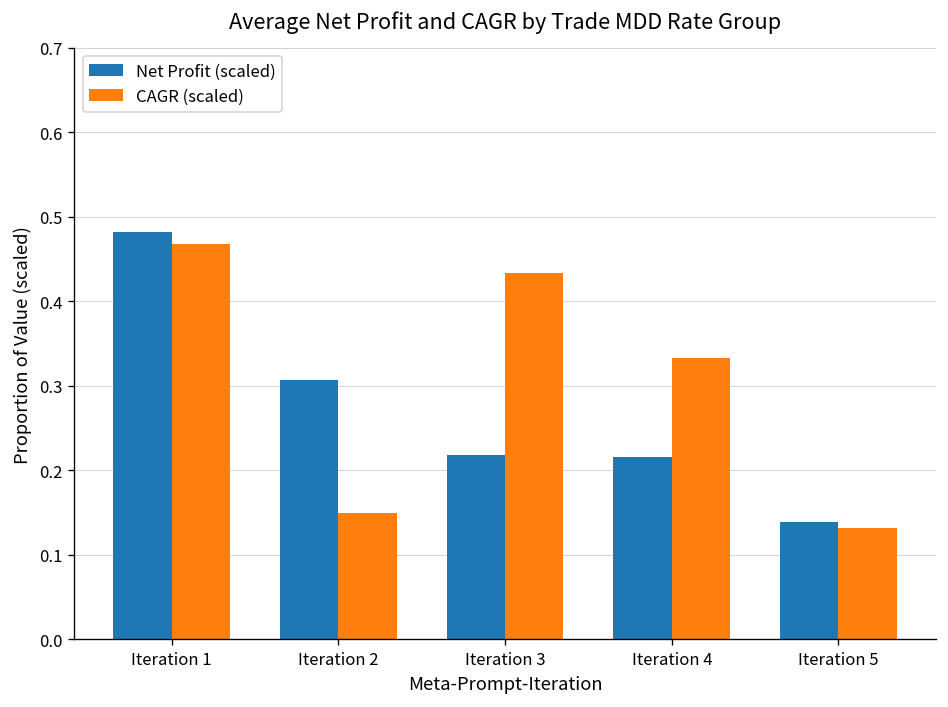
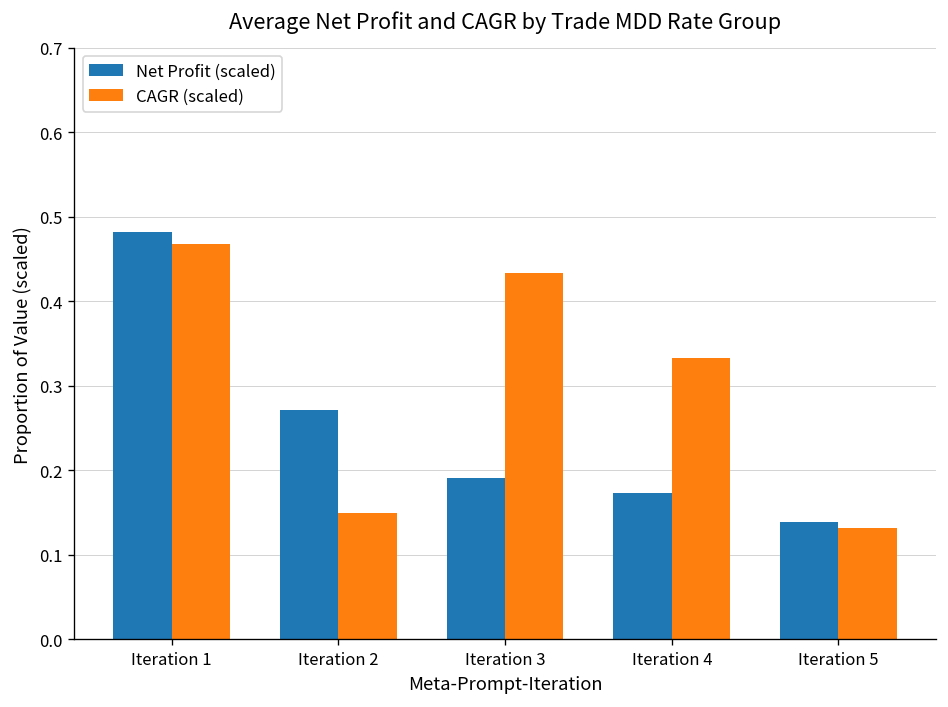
Net Profit (scaled), Iteration 2: 0.31 -> 0.27
Net Profit (scaled), Iteration 3: 0.22 -> 0.19
Net Profit (scaled), Iteration 4: 0.22 -> 0.17
